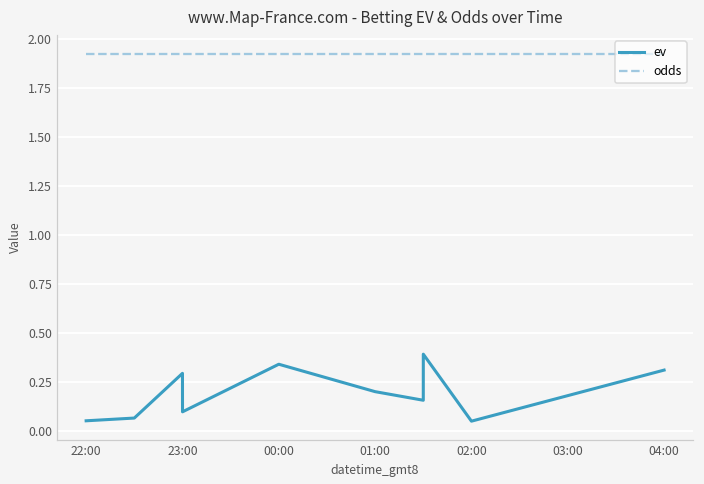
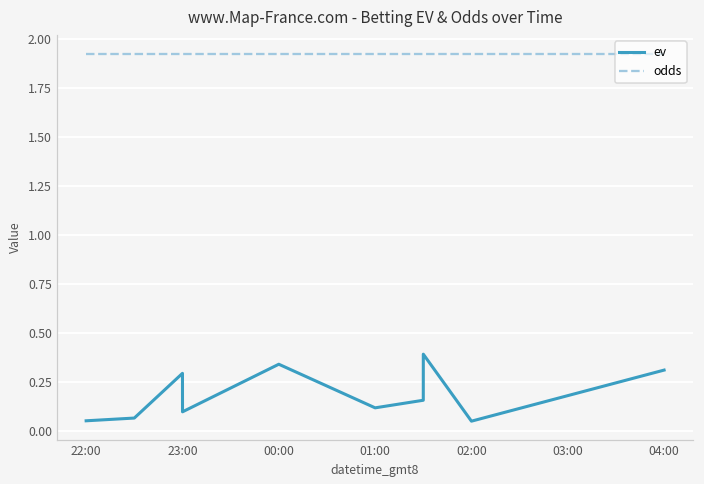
ev, 01:00: 0.20 -> 0.12
